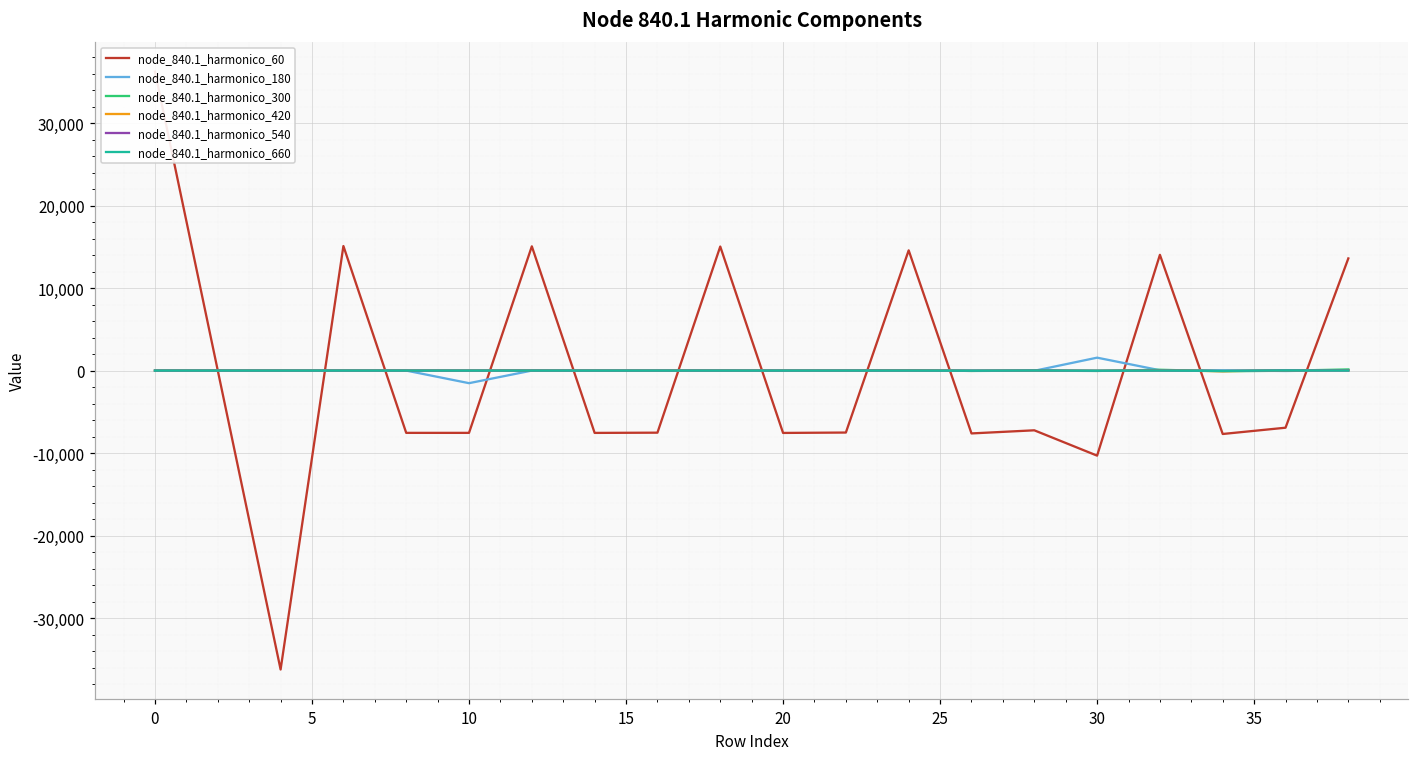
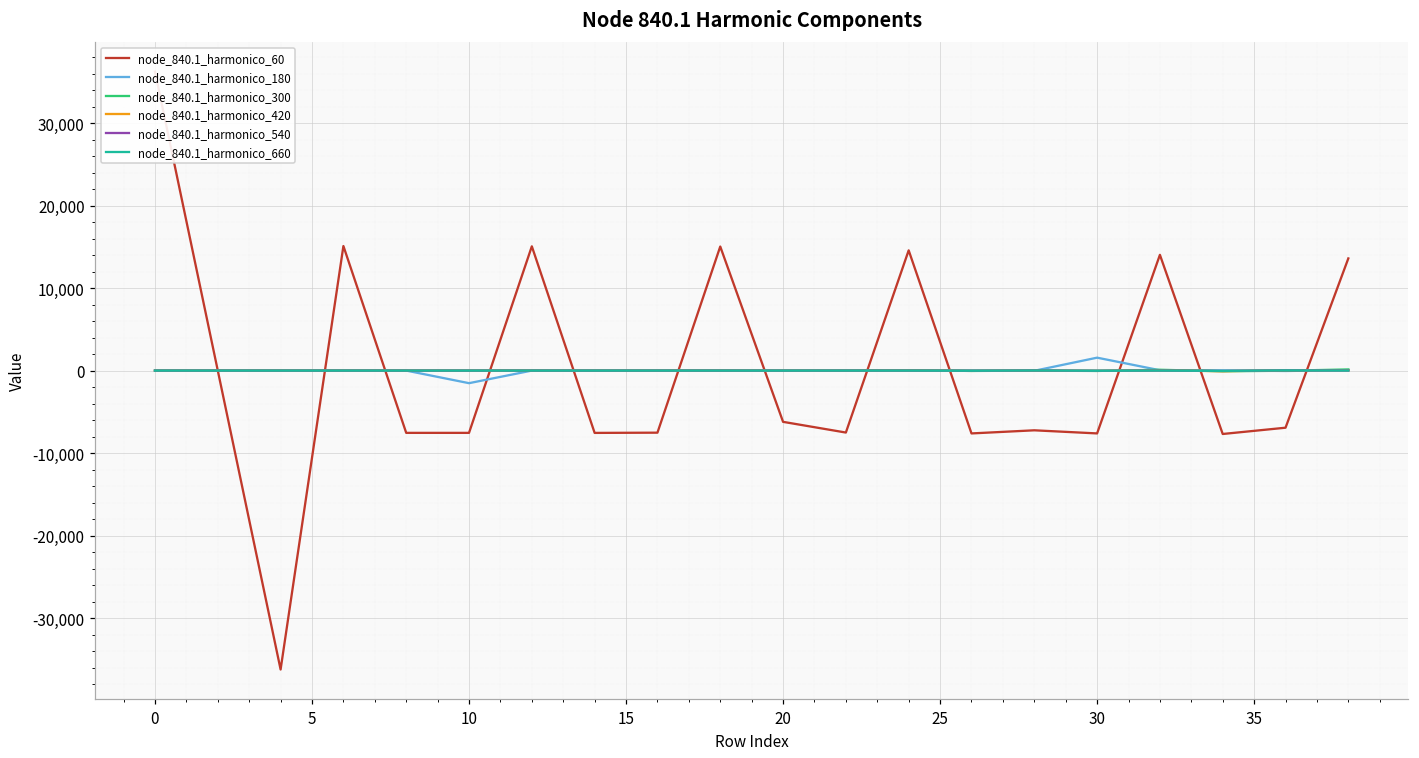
node_840.1_harmonico_60, 20: -8,000 -> -6,000
node_840.1_harmonico_60, 30: -10,000 -> -8,000
